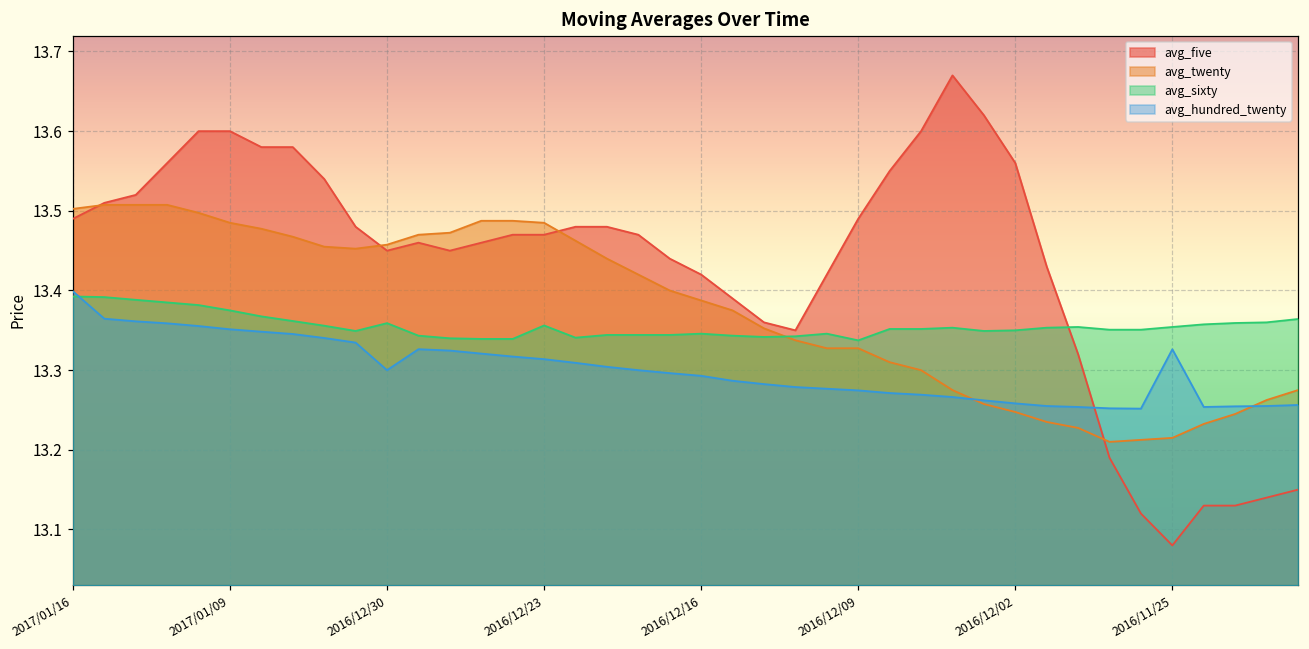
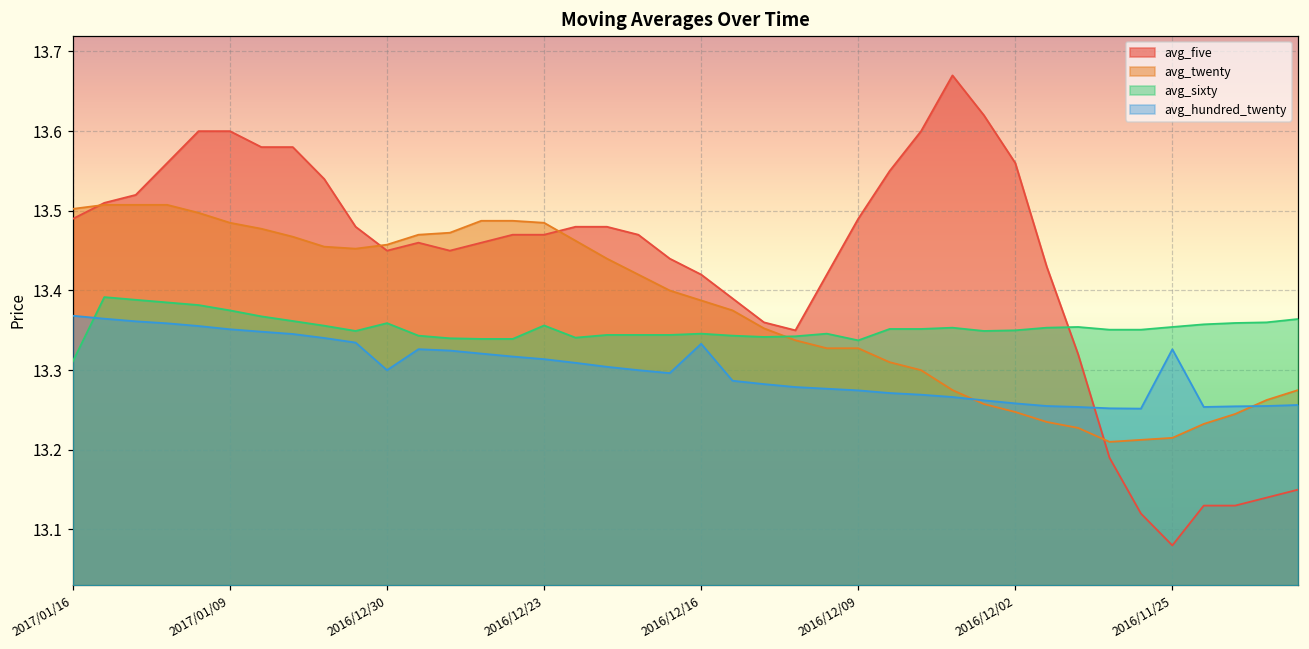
avg_sixty, 2017/01/16: 13.39 -> 13.31
avg_hundred_twenty, 2017/01/16: 13.40 -> 13.37
avg_hundred_twenty, 2016/12/16: 13.29 -> 13.33
